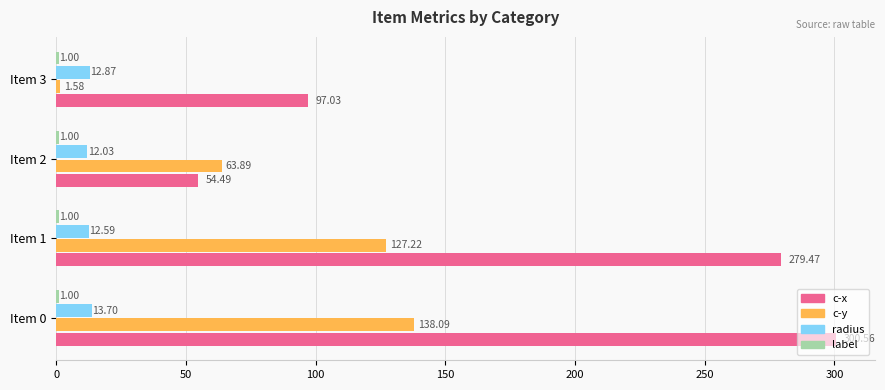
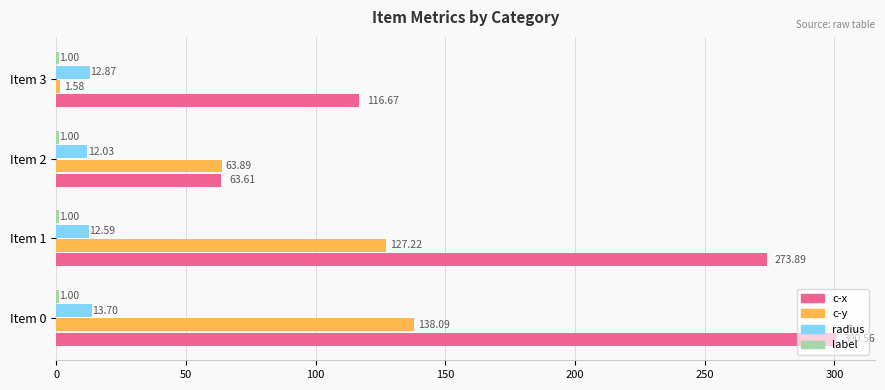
c-x, Item 3: 97.03 -> 116.67
c-x, Item 2: 54.49 -> 63.61
c-x, Item 1: 279.47 -> 273.89
